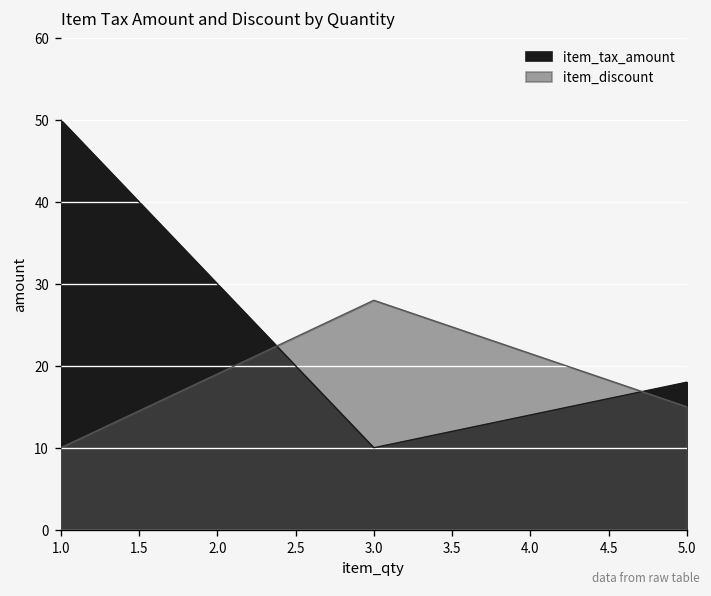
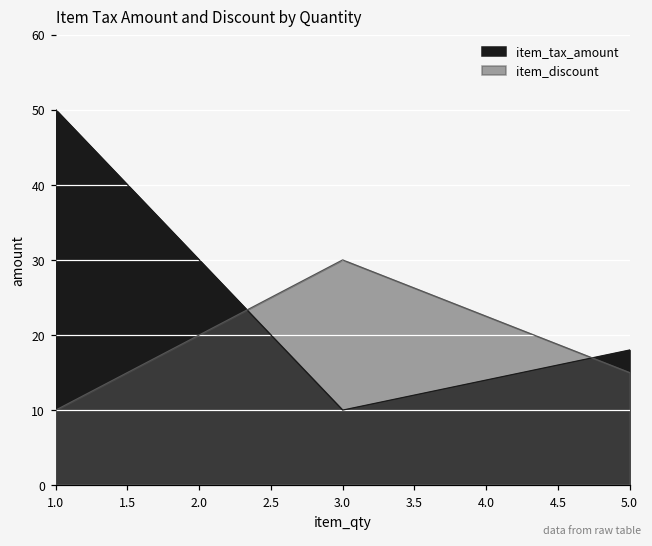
item_discount, 3.0: 28 -> 30
